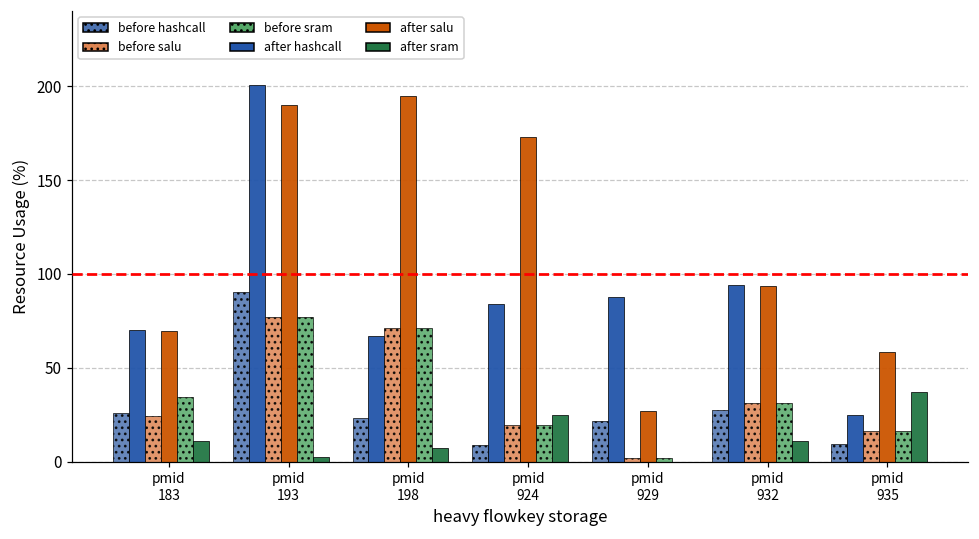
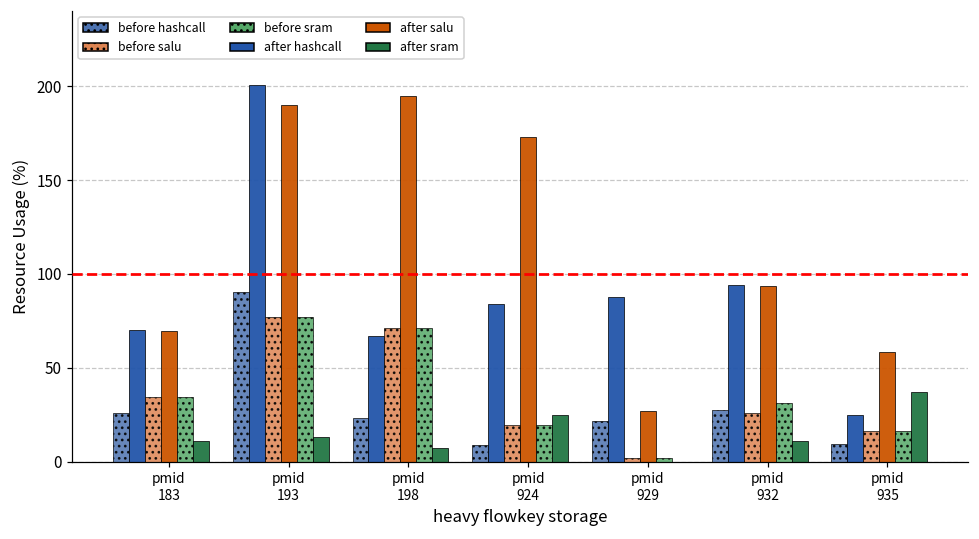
before salu, pmid 183: 25 -> 35
after sram, pmid 193: 3 -> 13
before salu, pmid 932: 31 -> 26
